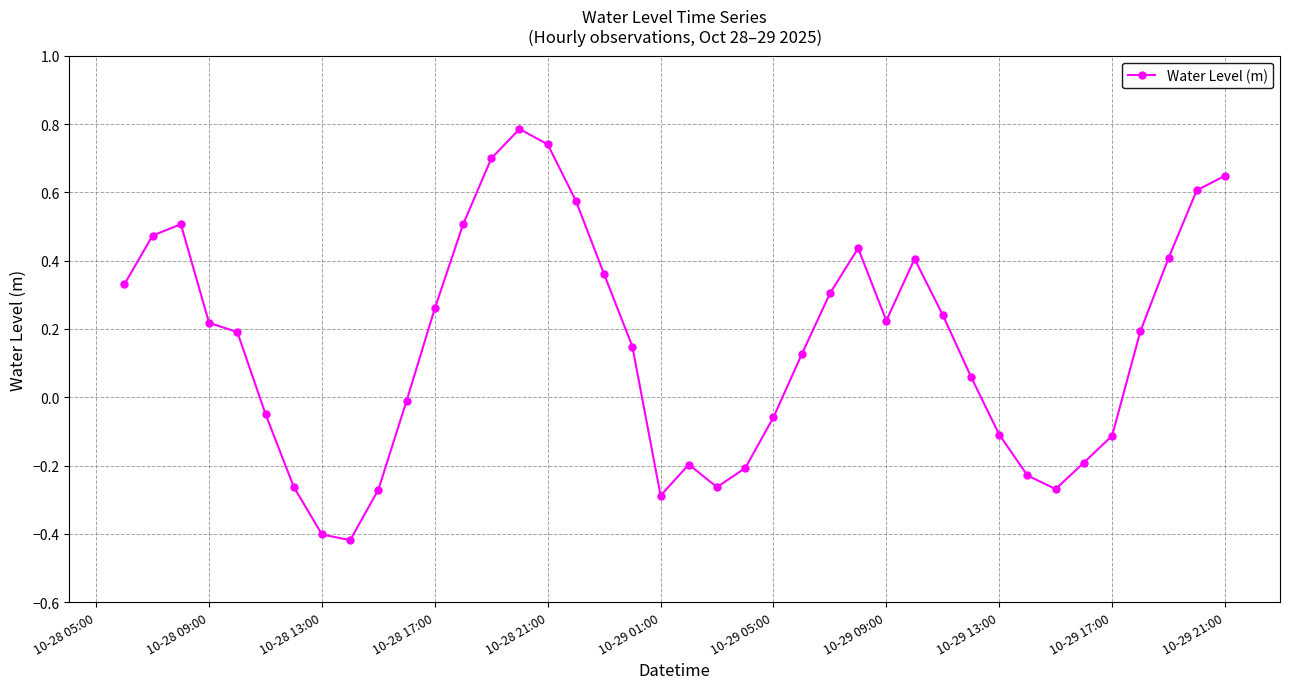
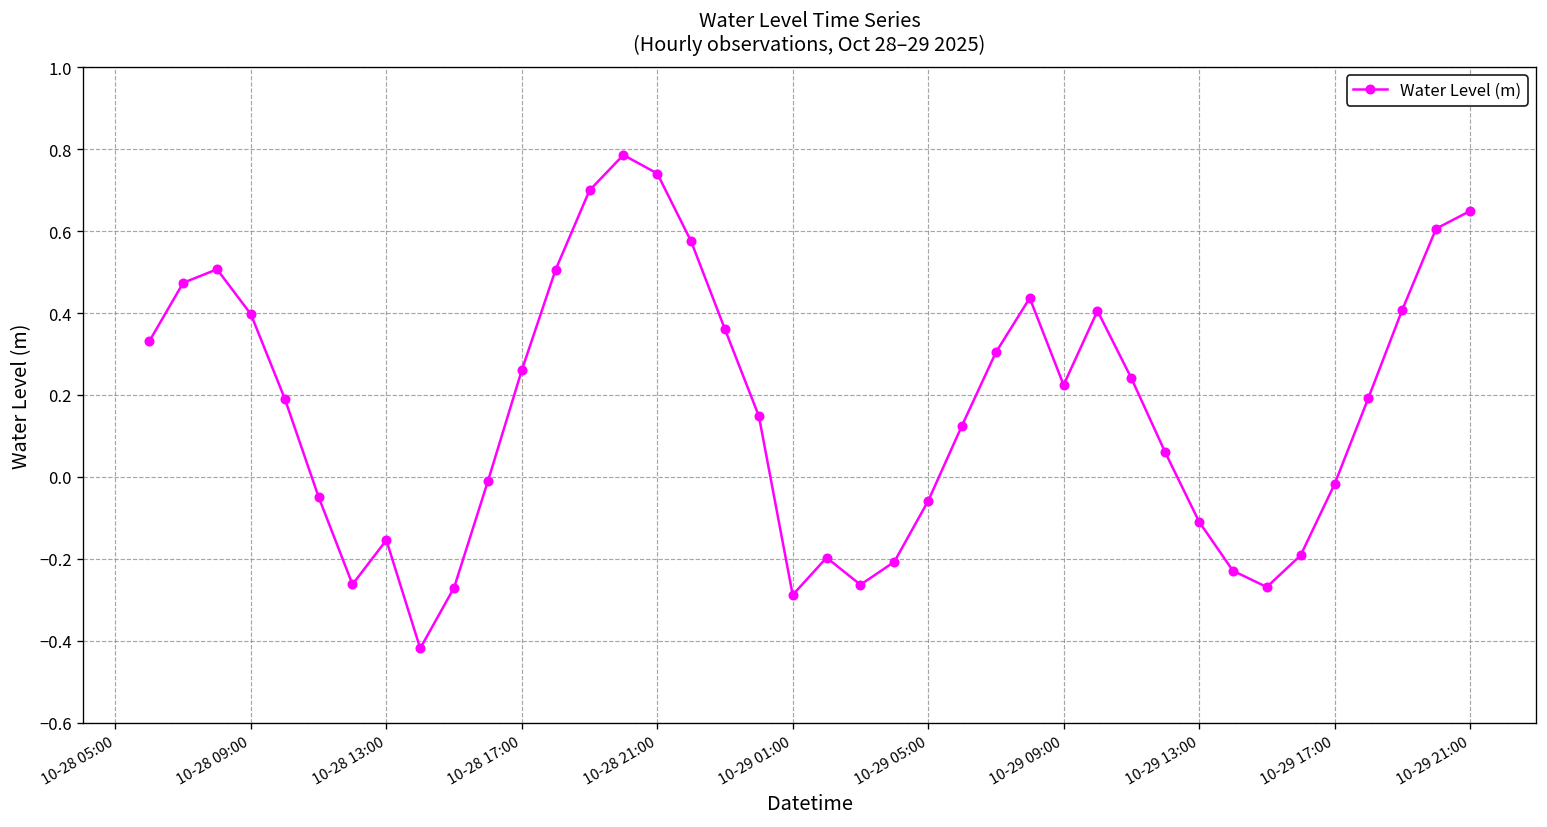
10-28 09:00: 0.22 -> 0.40
10-28 13:00: -0.40 -> -0.15
10-29 17:00: -0.11 -> -0.02
